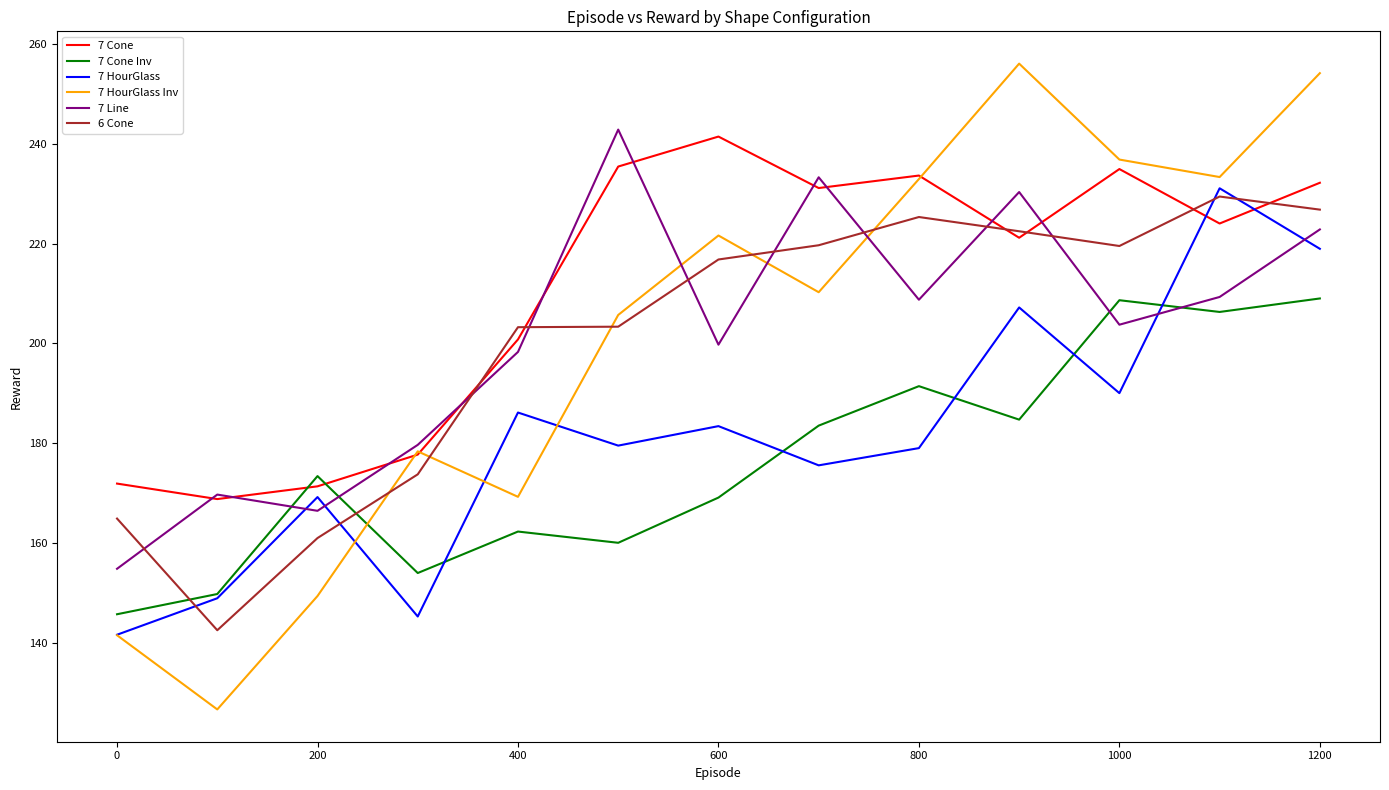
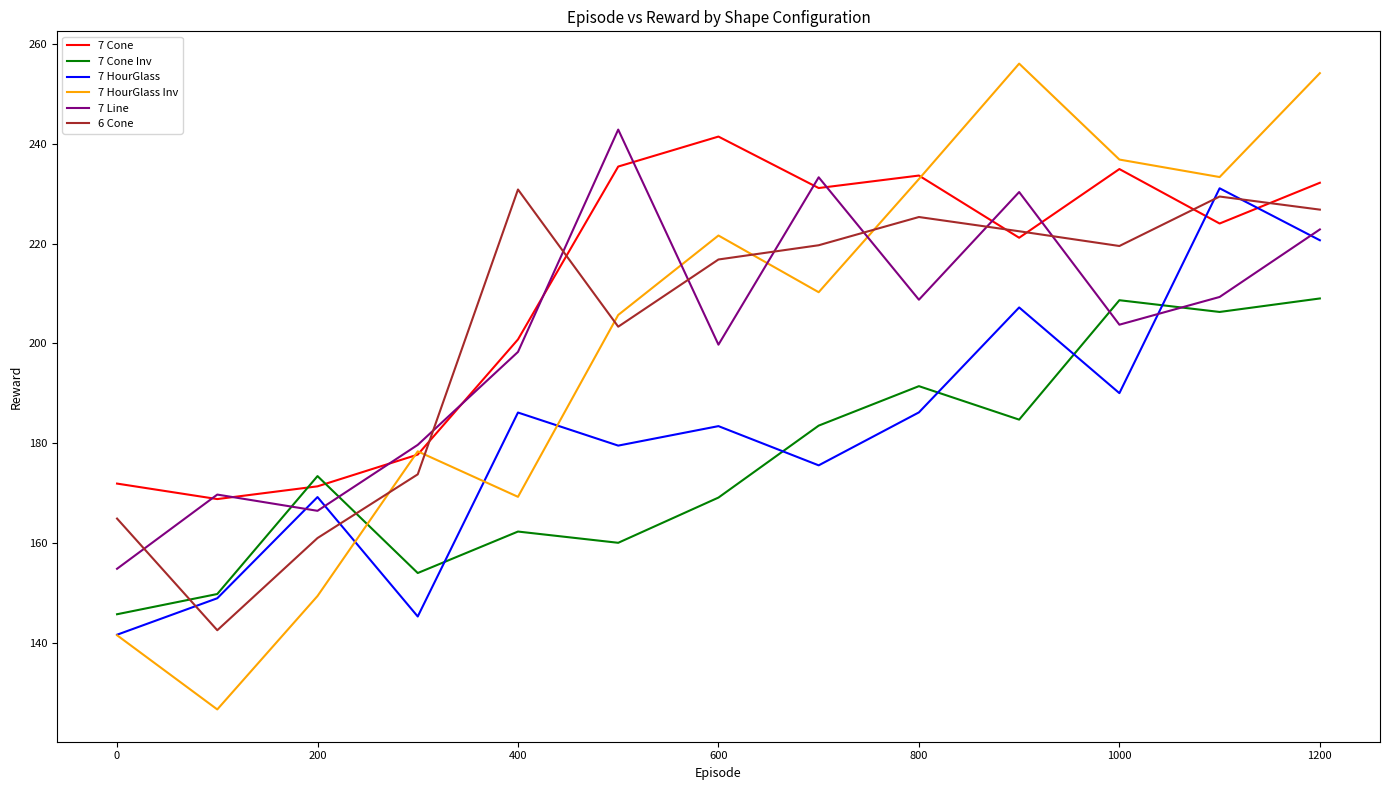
6 Cone, 400: 203 -> 231
7 HourGlass, 800: 179 -> 186
7 HourGlass, 1200: 219 -> 221
